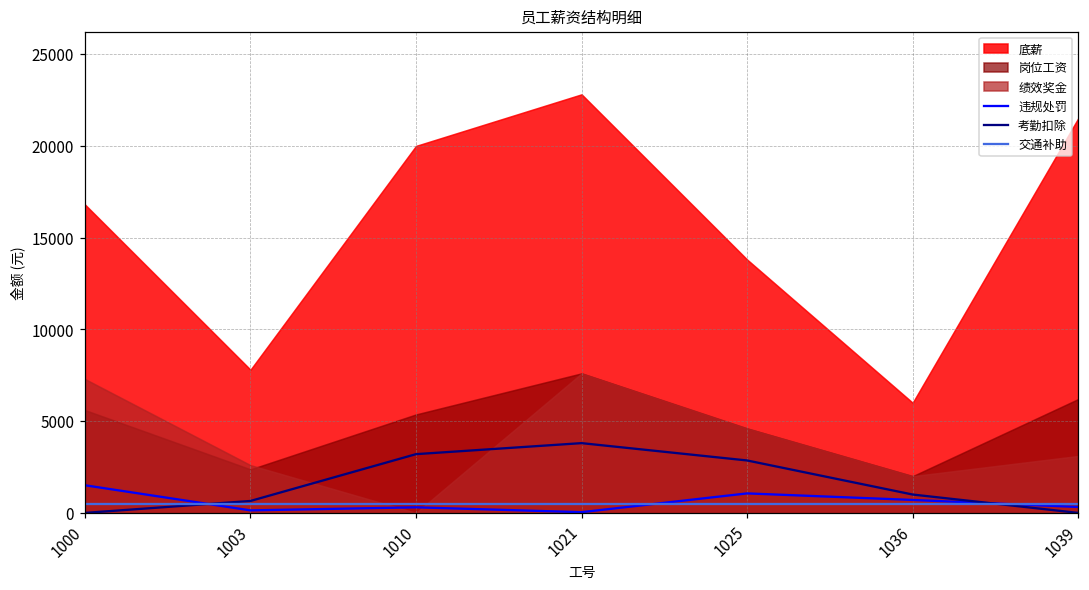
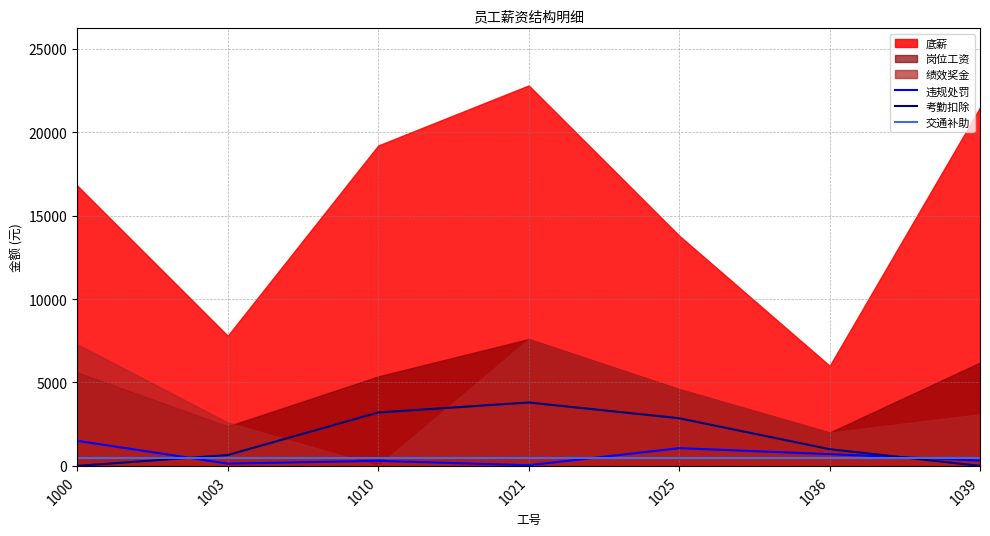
底薪, 1010: 20000 -> 19200
